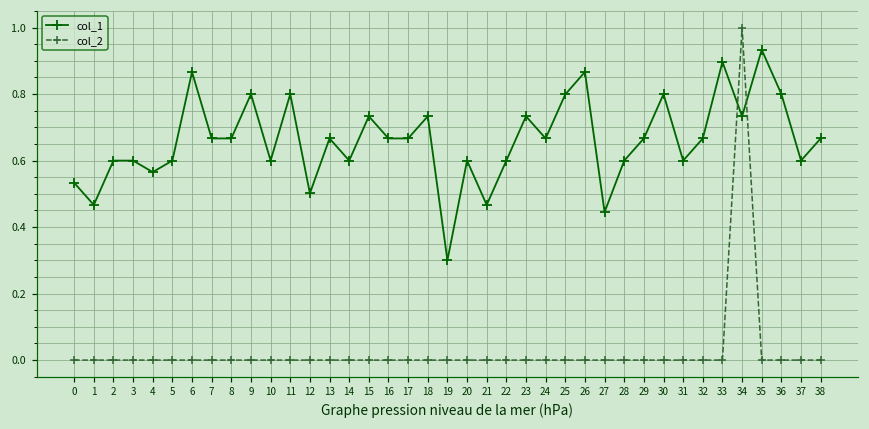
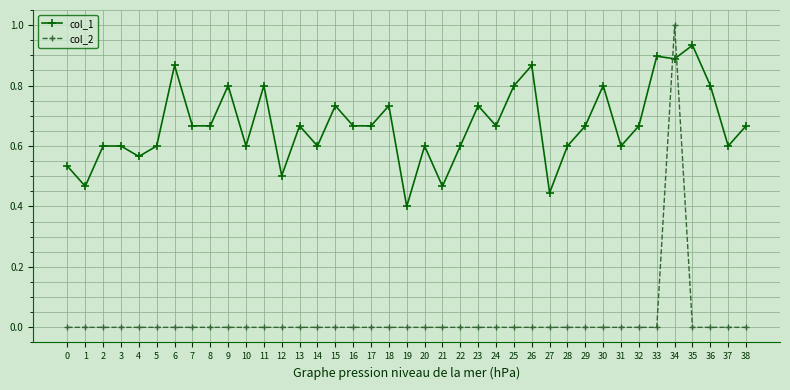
col_1, 19: 0.3 -> 0.4
col_1, 34: 0.73 -> 0.89
